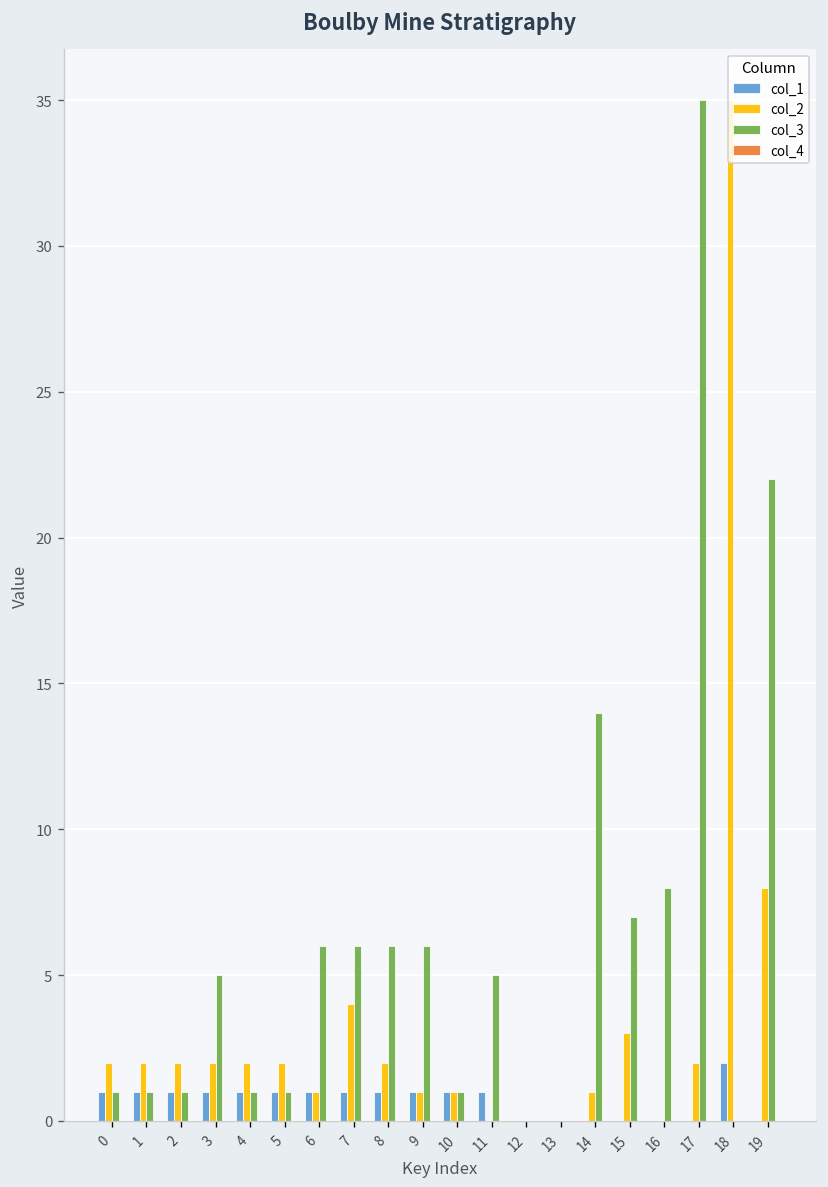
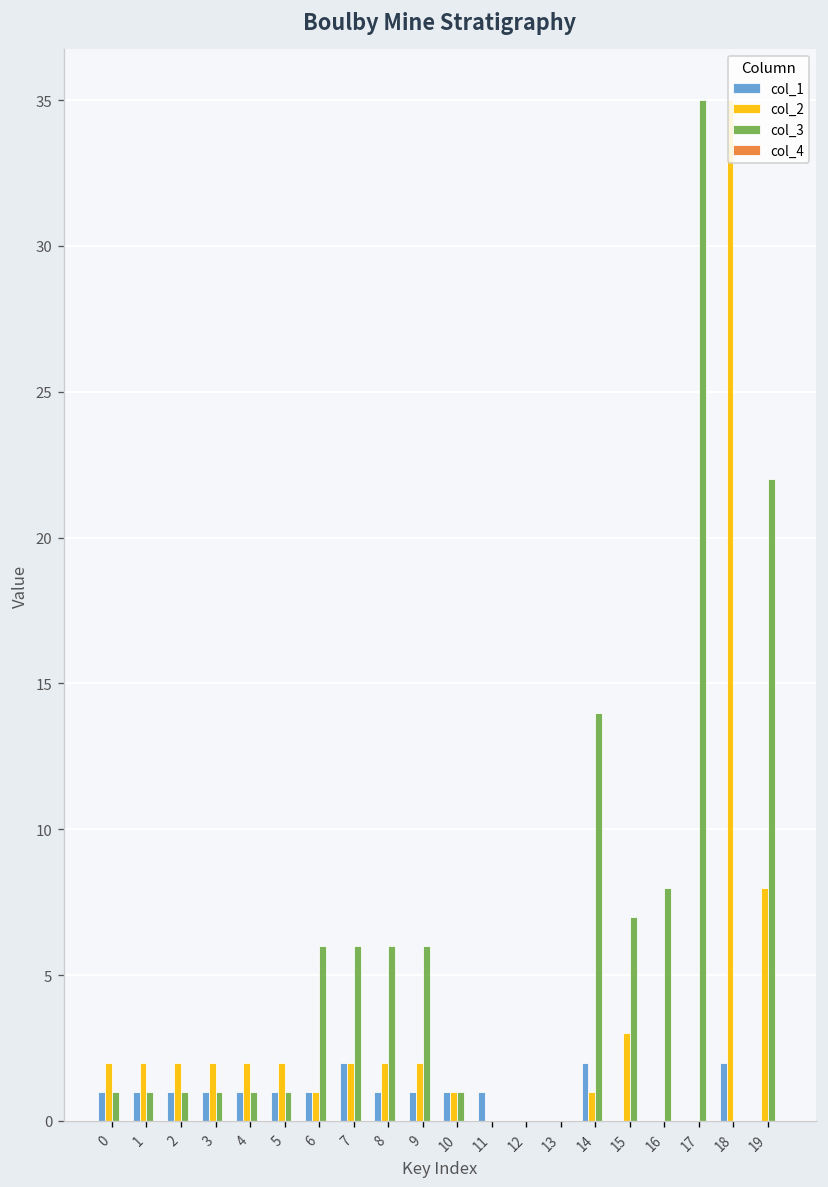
col_3, 3: 5 -> 1
col_1, 7: 1 -> 2
col_2, 7: 4 -> 2
col_2, 9: 1 -> 2
col_3, 11: 5 -> 0
col_1, 14: 0 -> 2
col_2, 17: 2 -> 0
